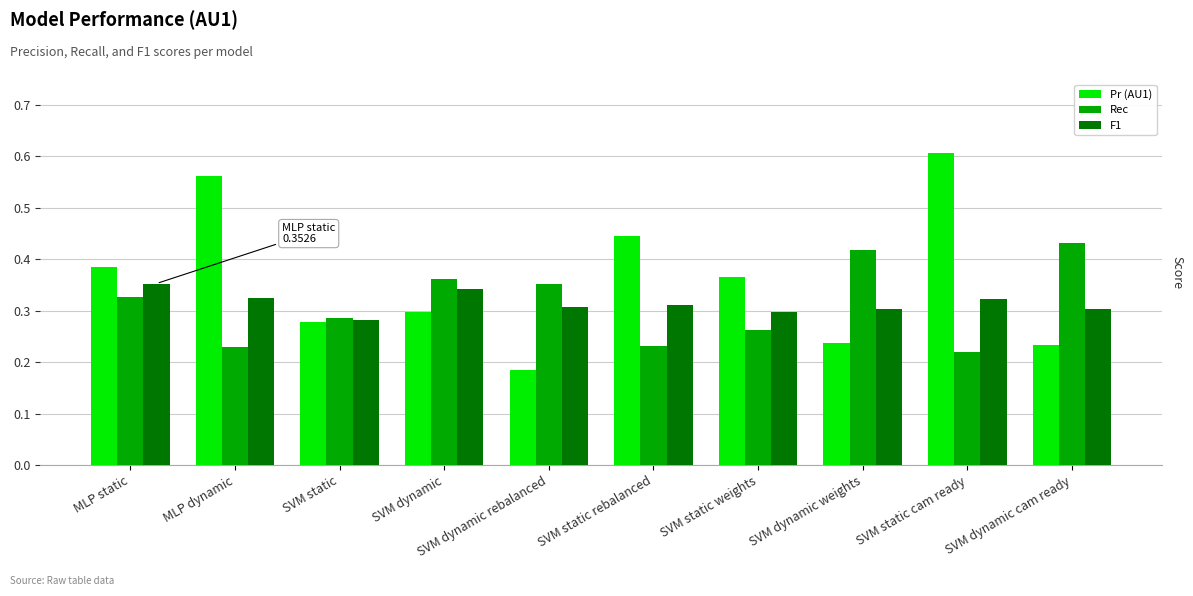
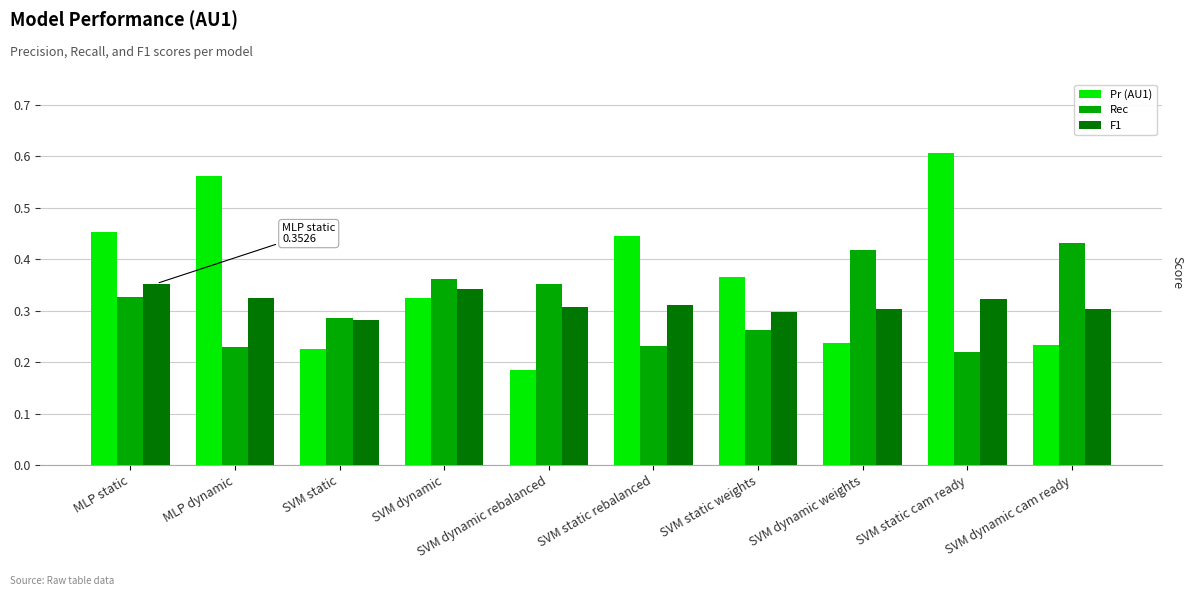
Pr (AU1), MLP static: 0.38 -> 0.45
Pr (AU1), SVM static: 0.28 -> 0.23
Pr (AU1), SVM dynamic: 0.30 -> 0.32
